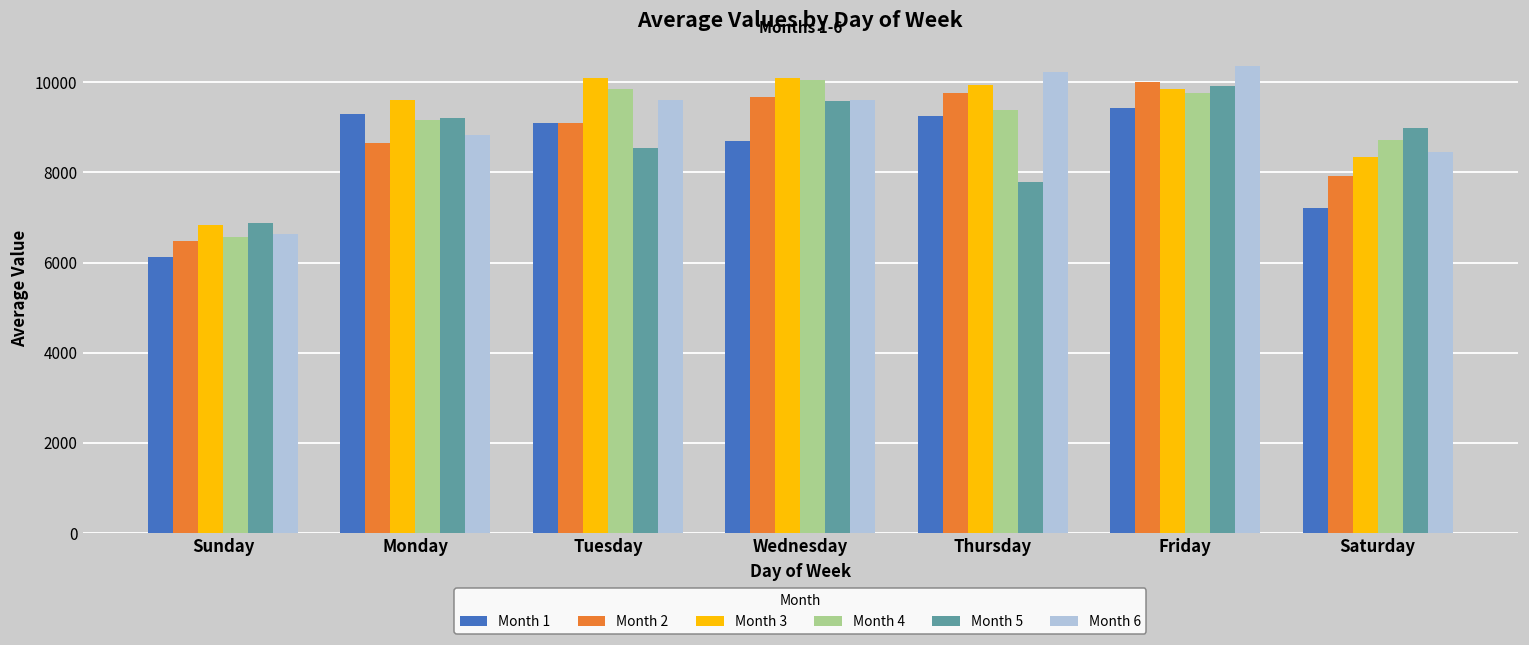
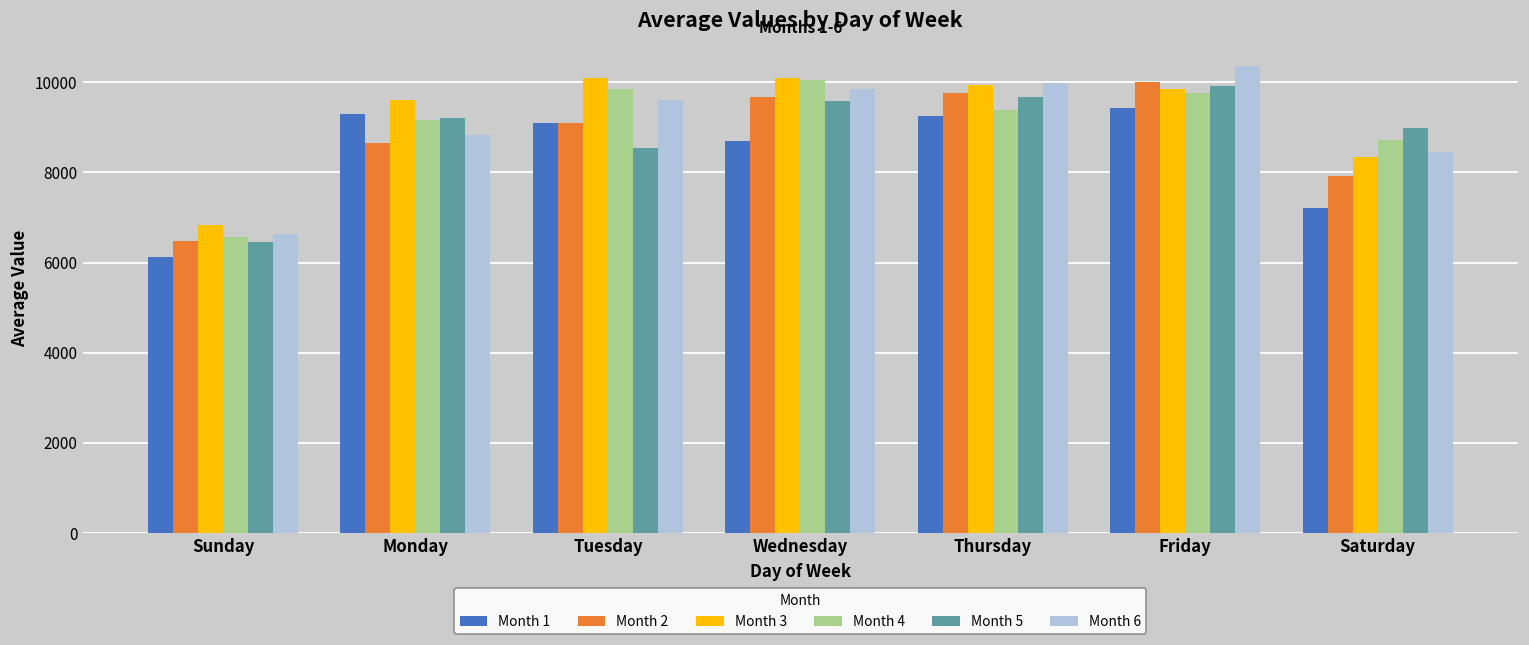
Month 5, Sunday: 6900 -> 6500
Month 6, Wednesday: 9600 -> 9900
Month 5, Thursday: 7800 -> 9700
Month 6, Thursday: 10200 -> 10000
